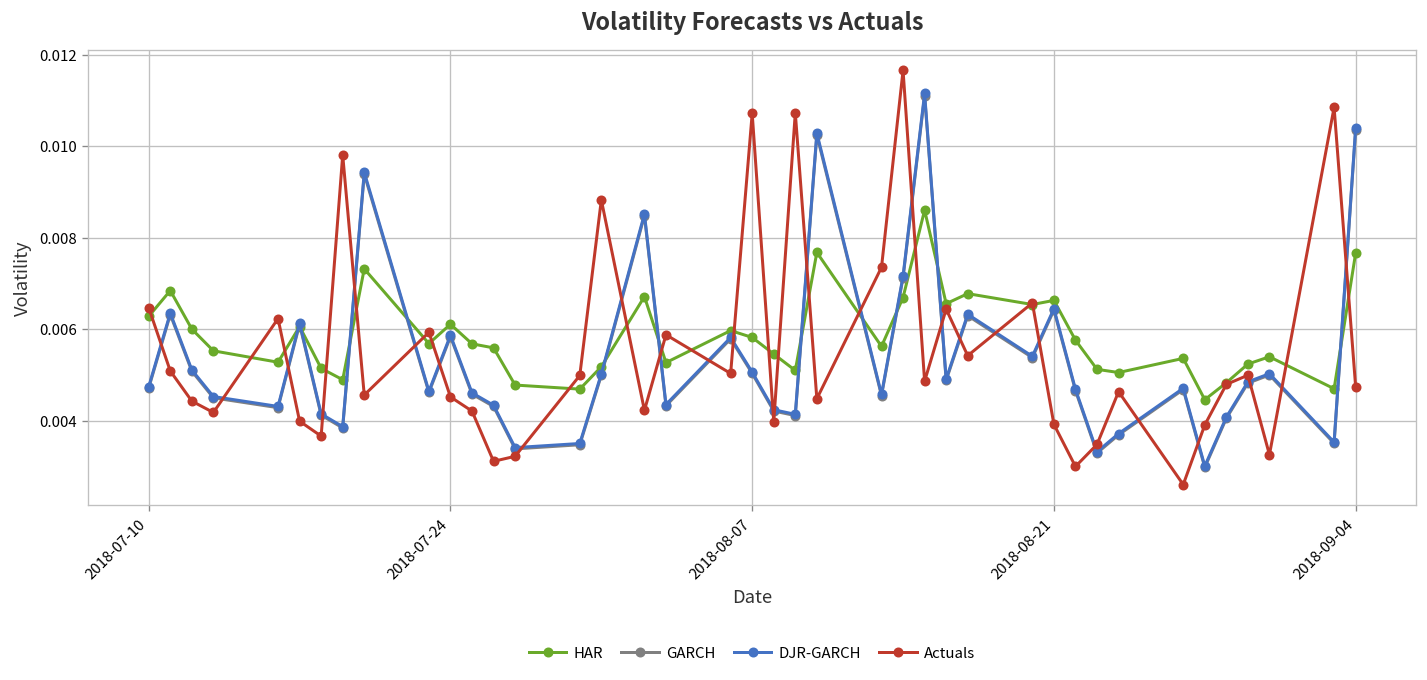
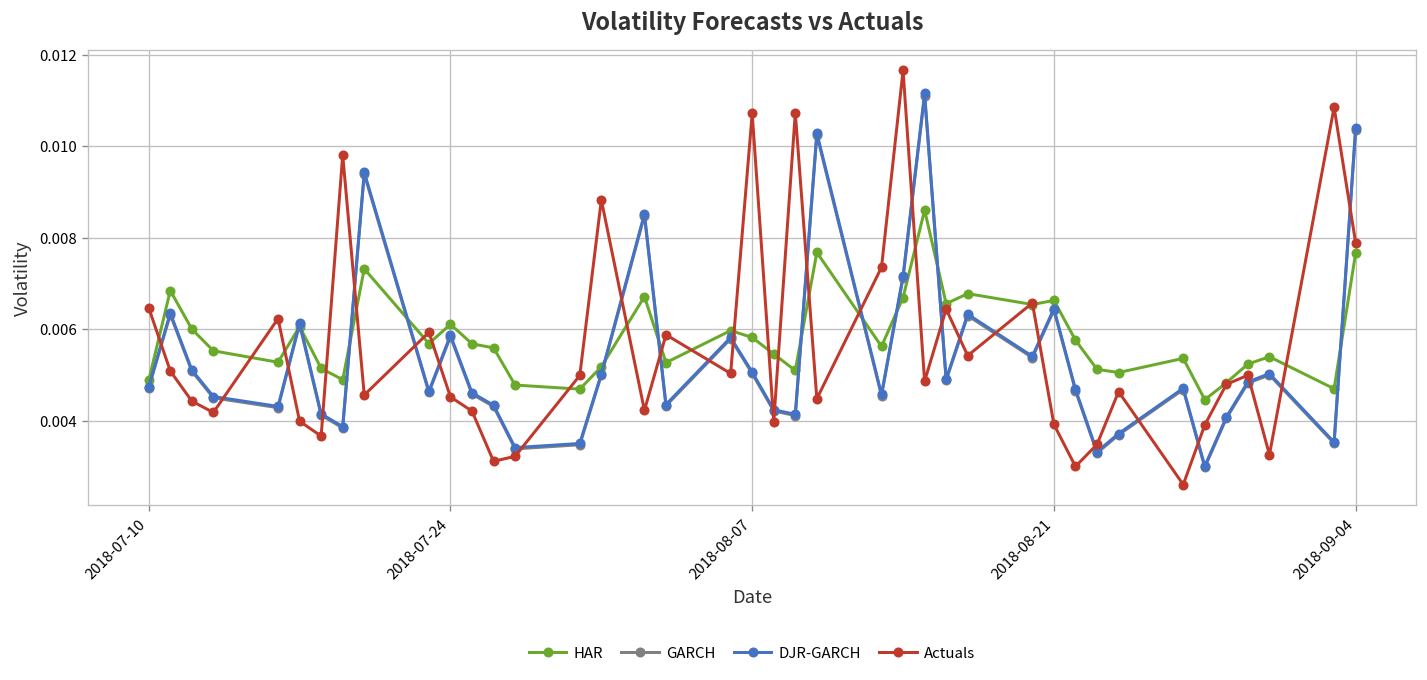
HAR, 2018-07-10: 0.0063 -> 0.0049
Actuals, 2018-09-04: 0.0047 -> 0.0079
